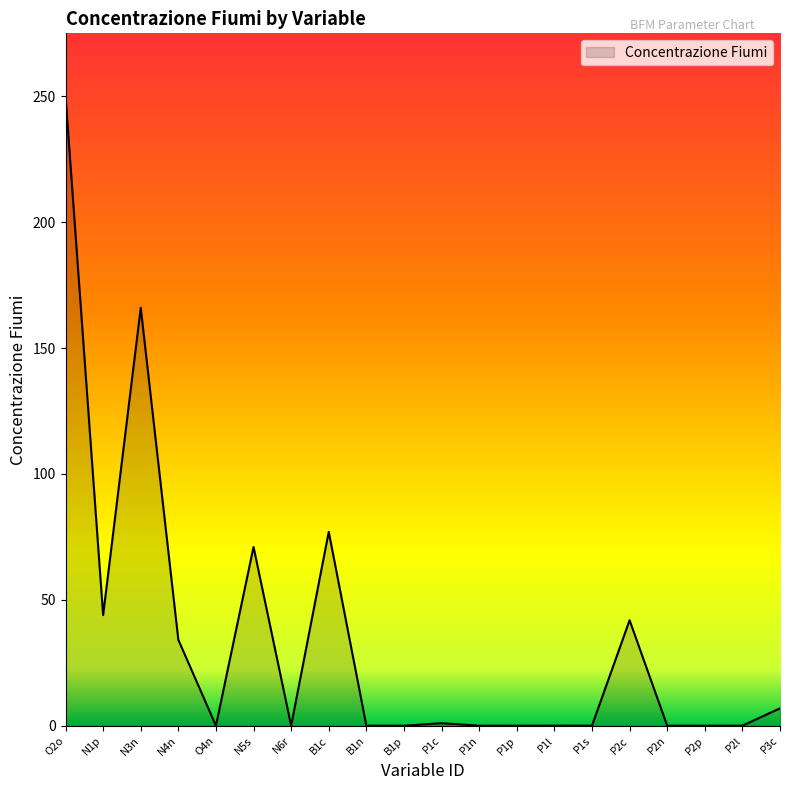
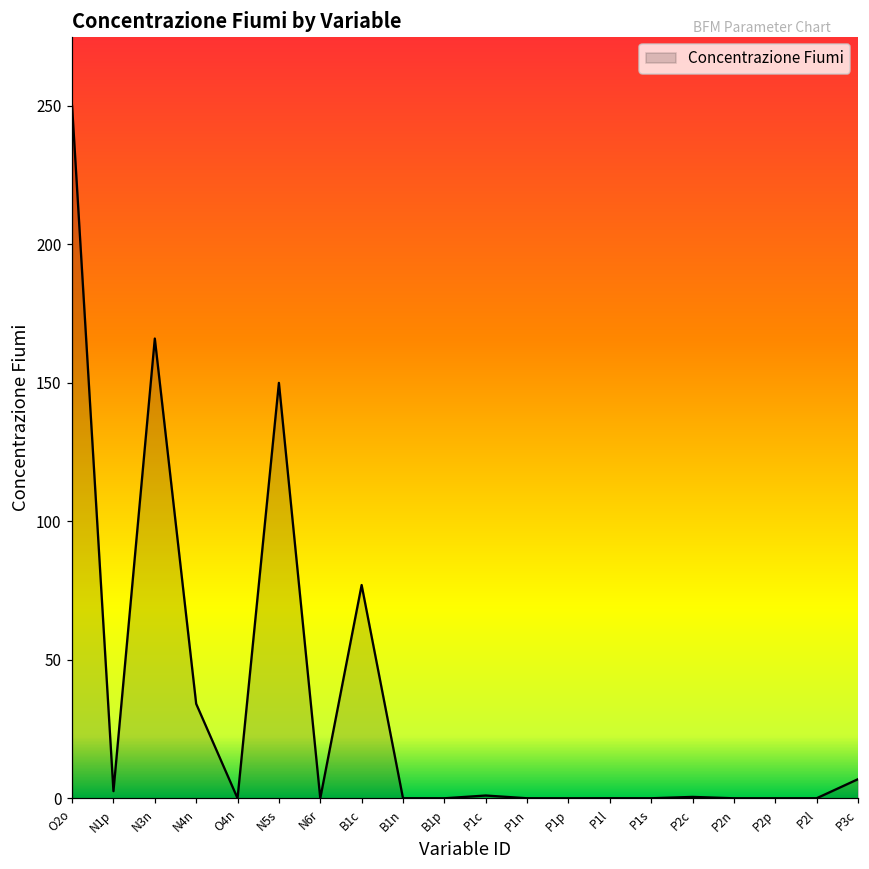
N1p: 44 -> 3
N5s: 71 -> 150
P2c: 42 -> 1
